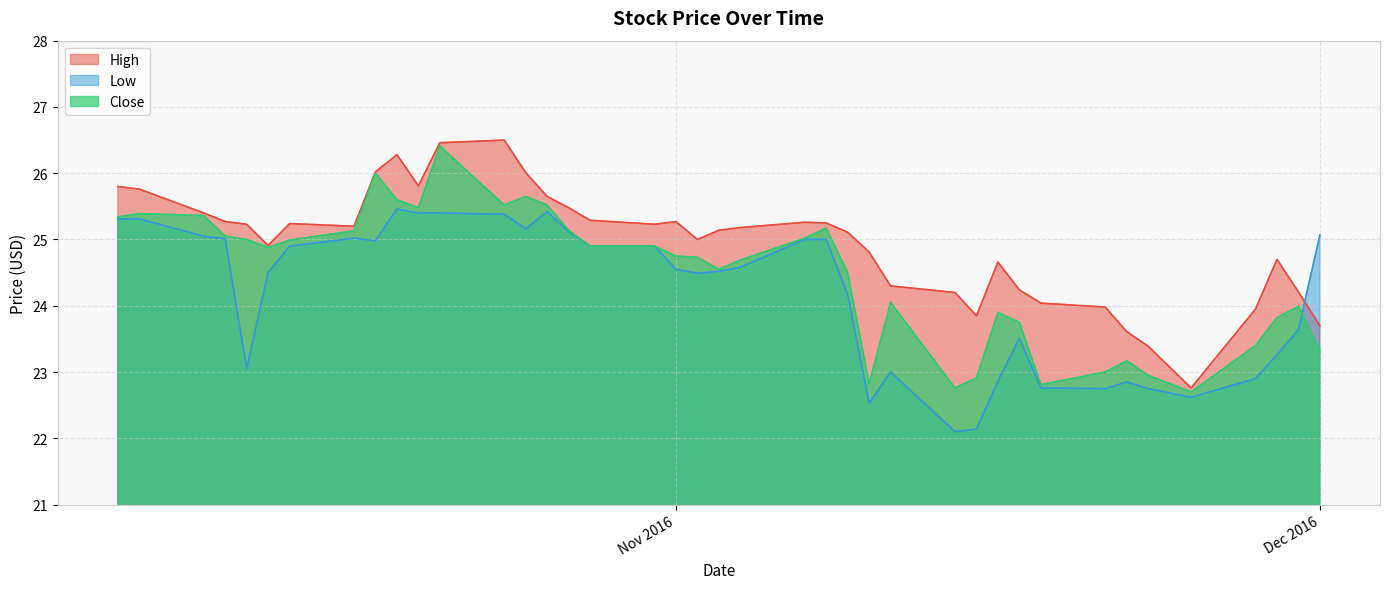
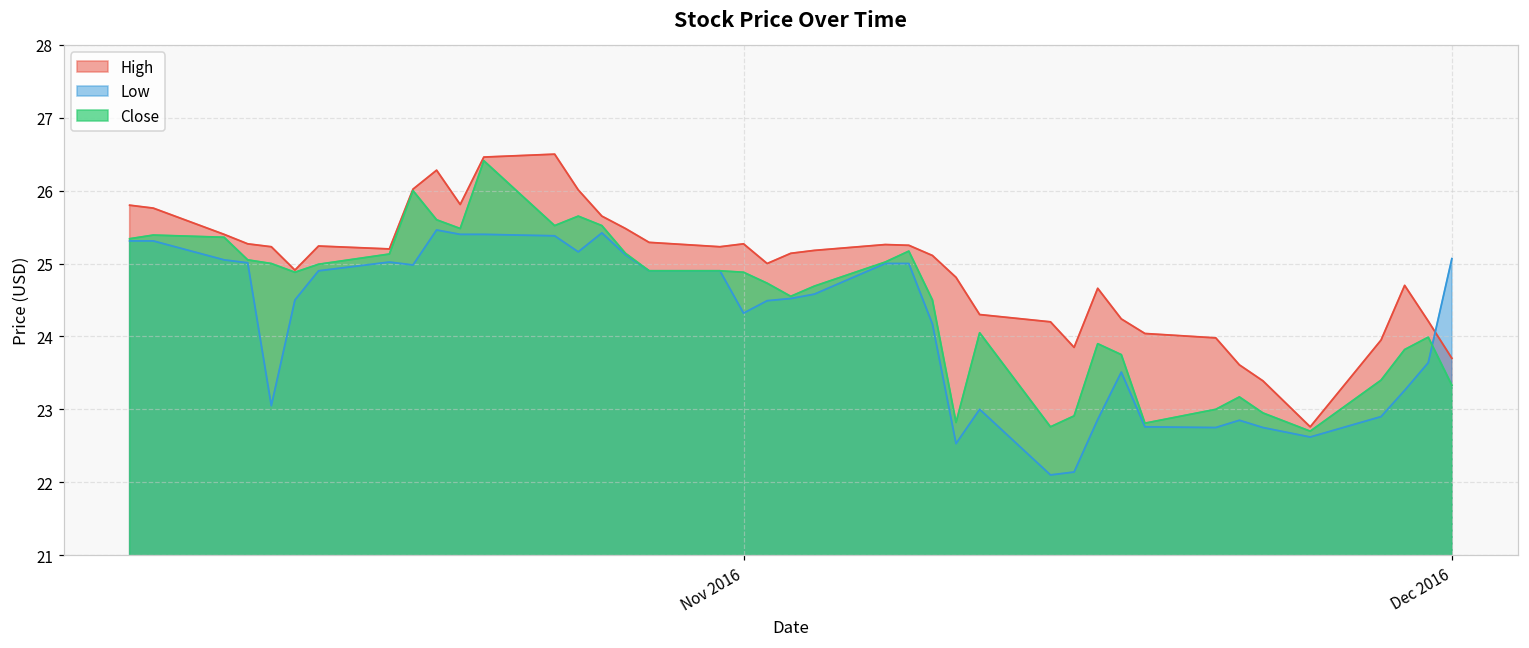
Low, Nov 2016: 24.5 -> 24.3
Close, Nov 2016: 24.8 -> 24.9
